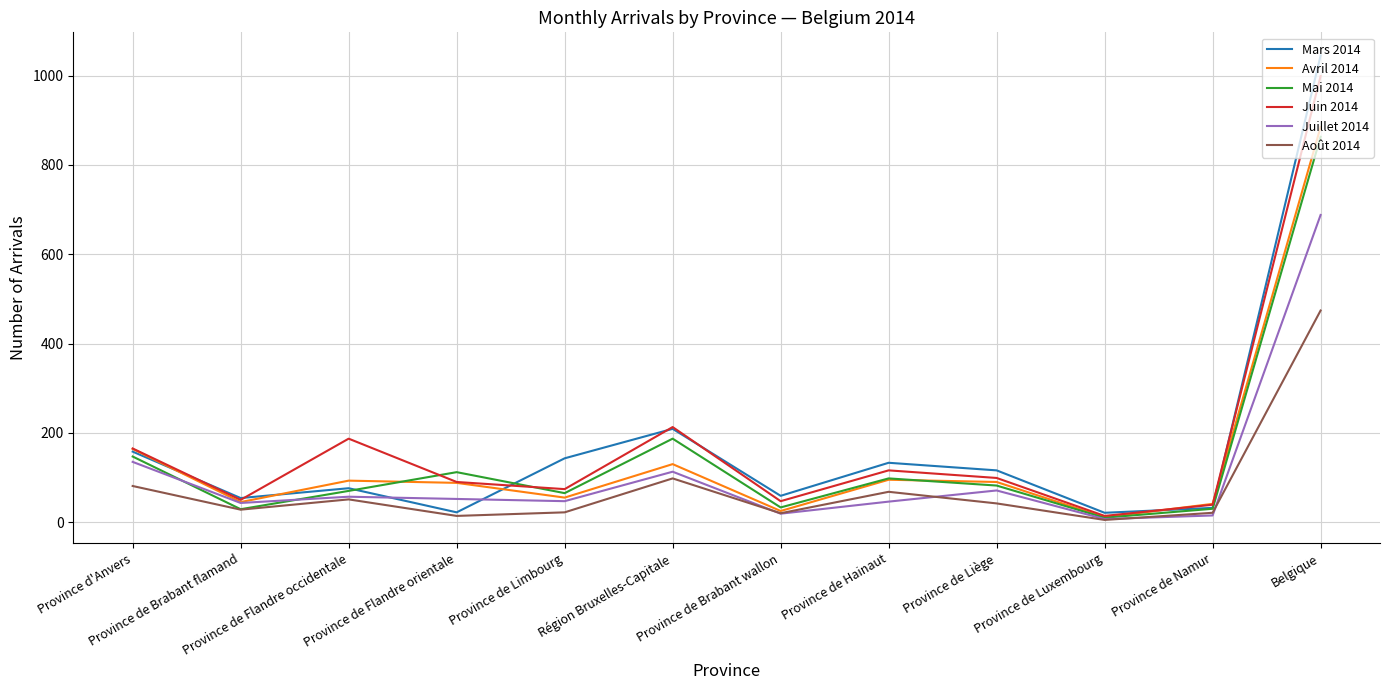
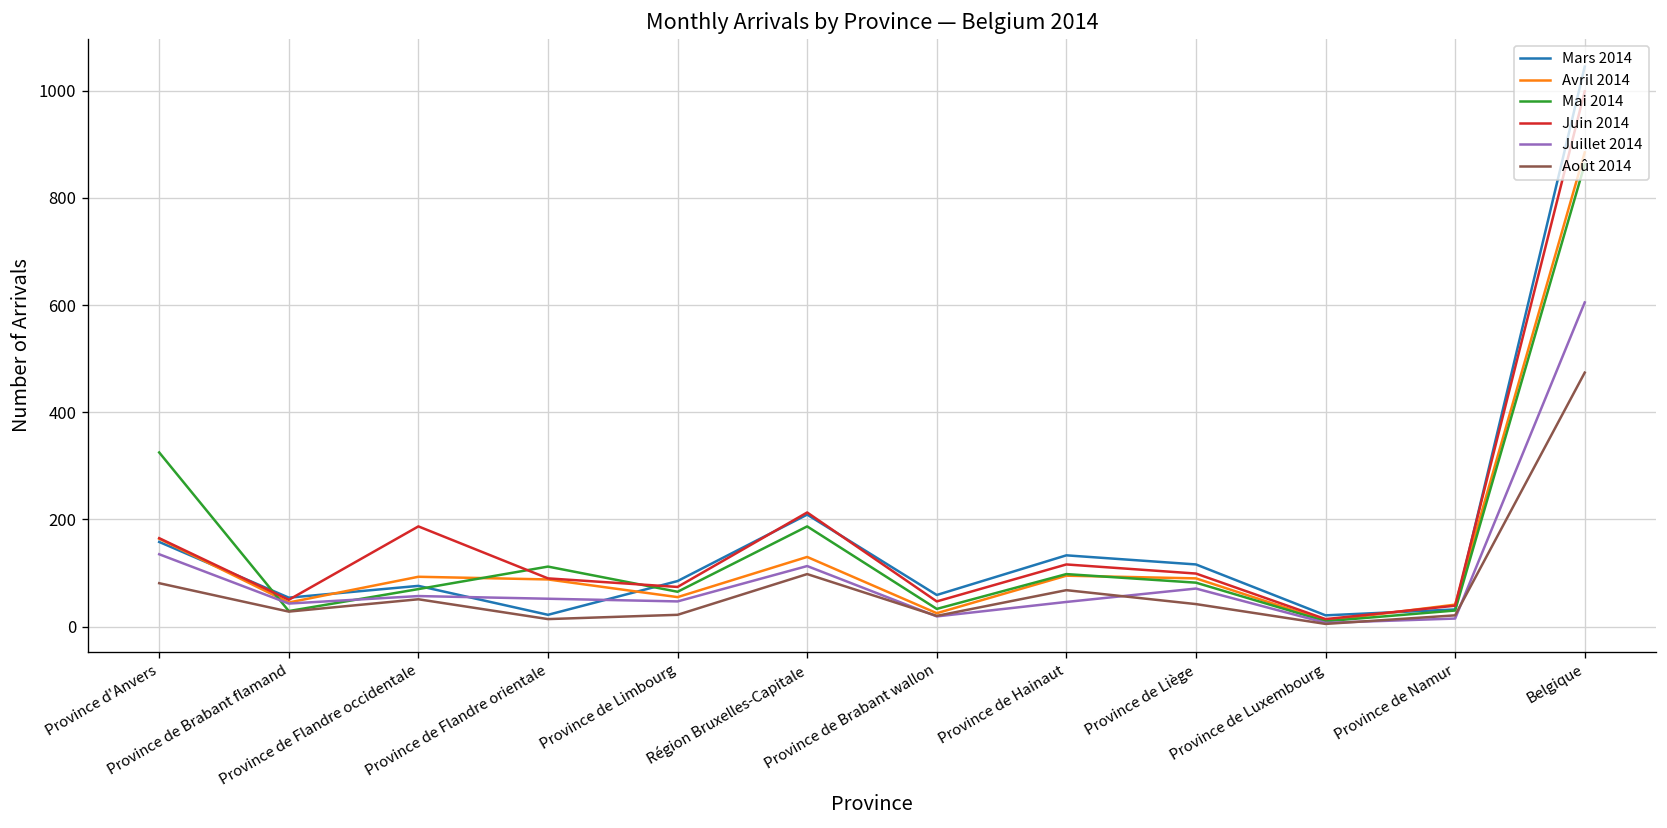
Mai 2014, Province d'Anvers: 150 -> 330
Mars 2014, Province de Limbourg: 140 -> 90
Juillet 2014, Belgique: 690 -> 610
